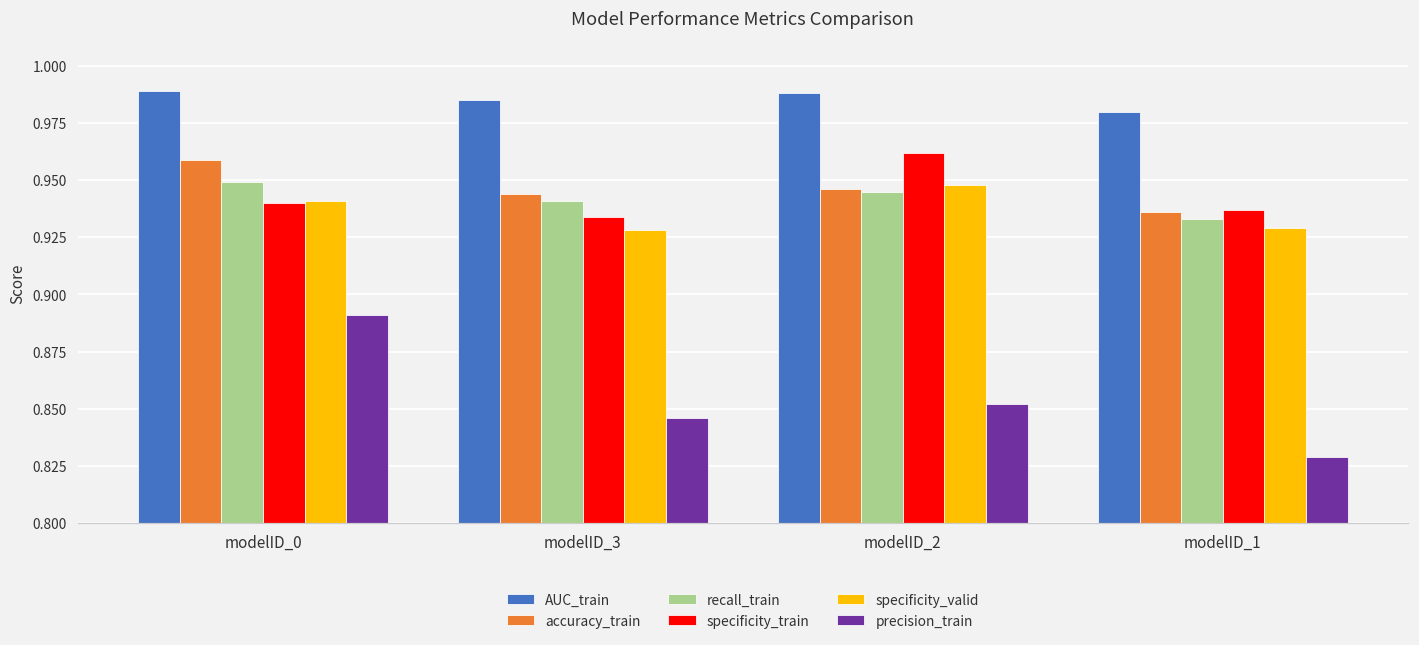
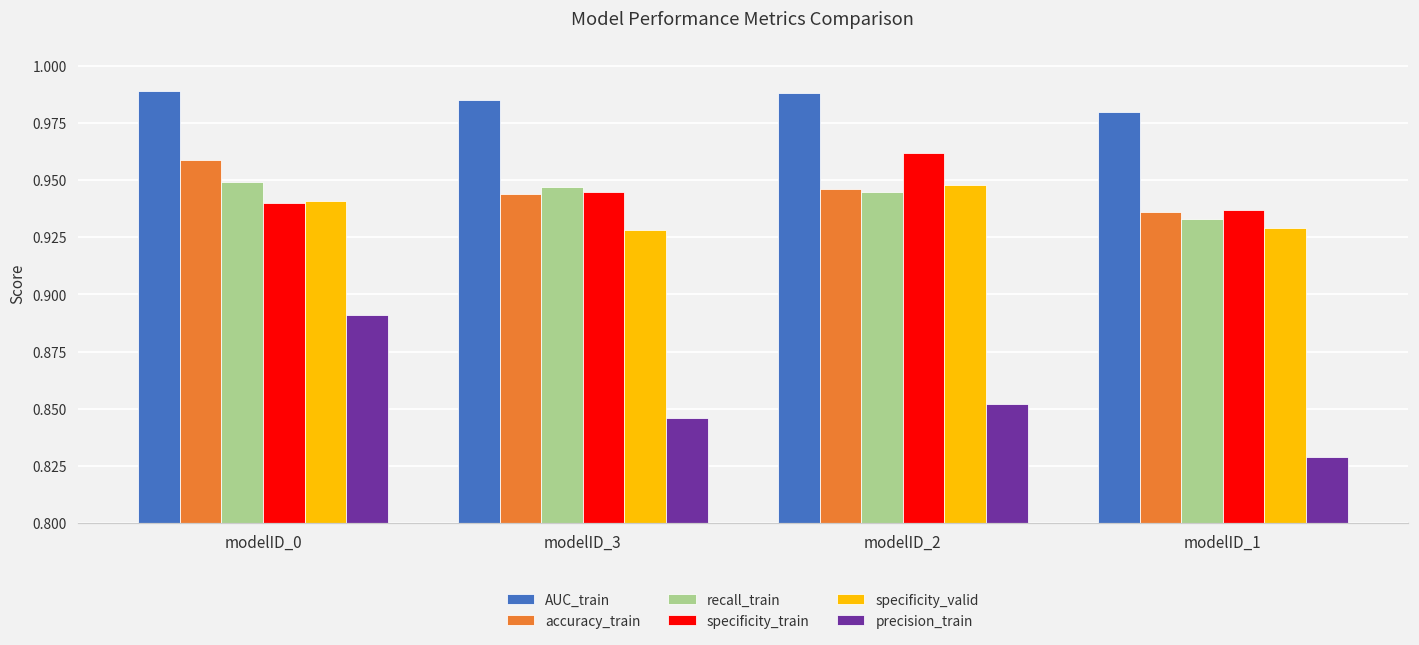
recall_train, modelID_3: 0.941 -> 0.947
specificity_train, modelID_3: 0.934 -> 0.945
